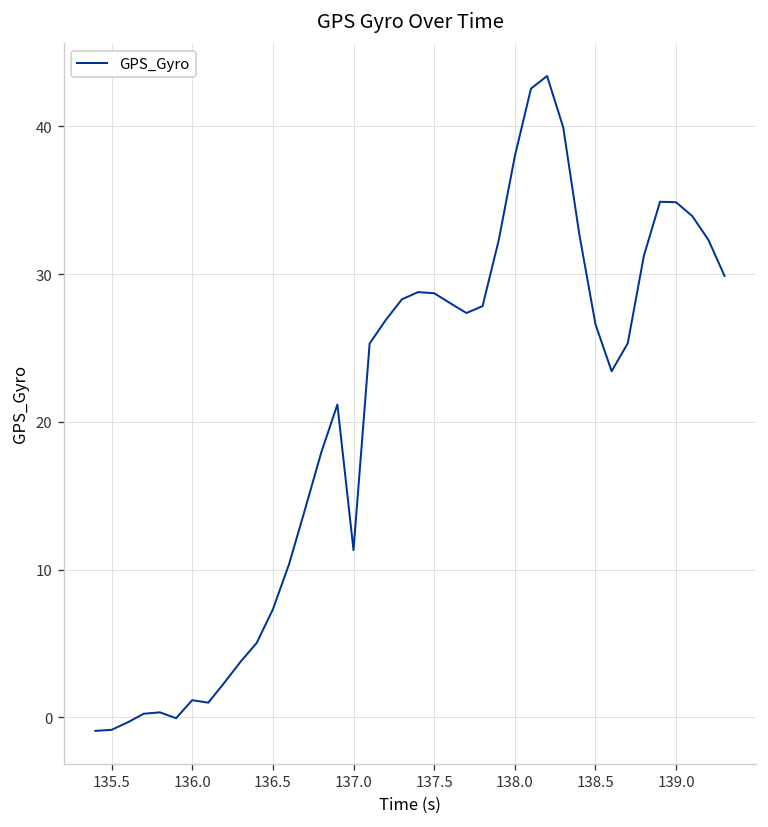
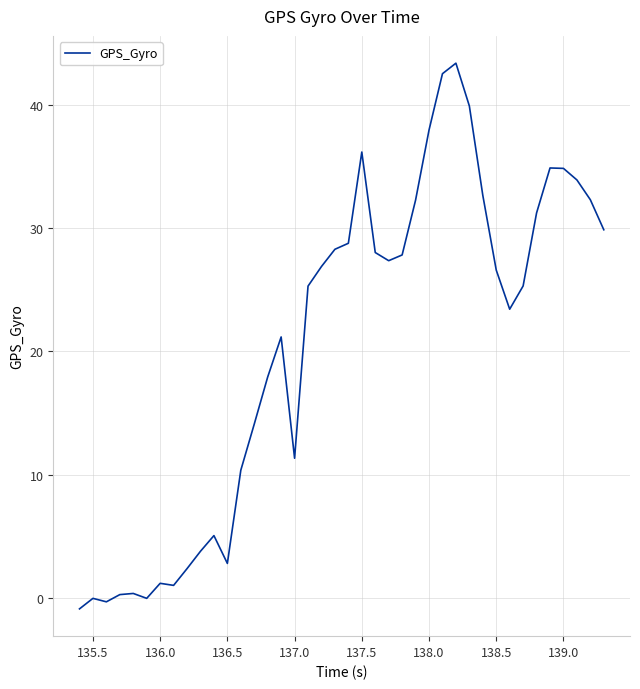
135.5: -0.8 -> -0.1
136.5: 7.3 -> 2.8
137.5: 28.7 -> 36.2
